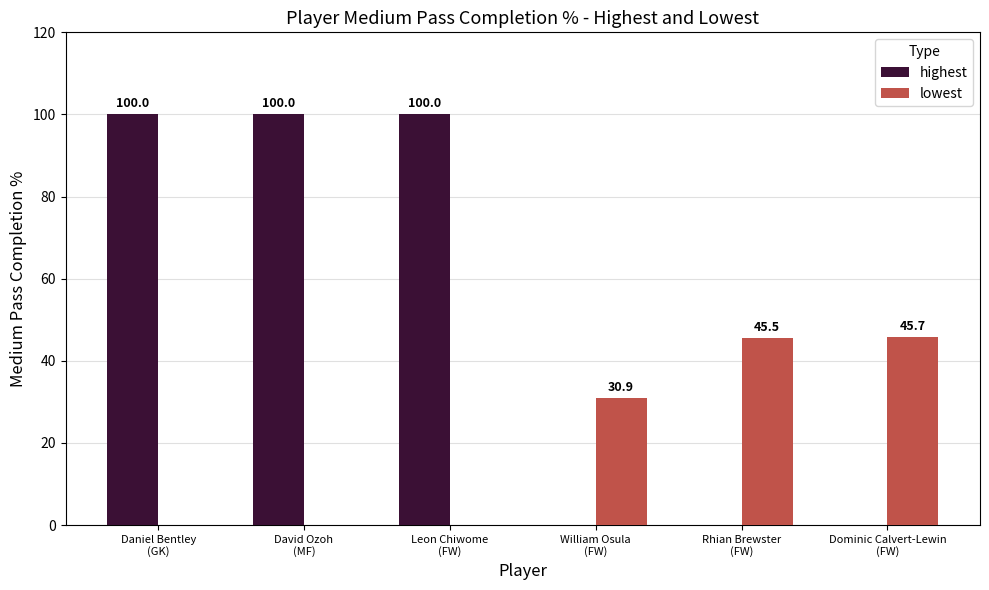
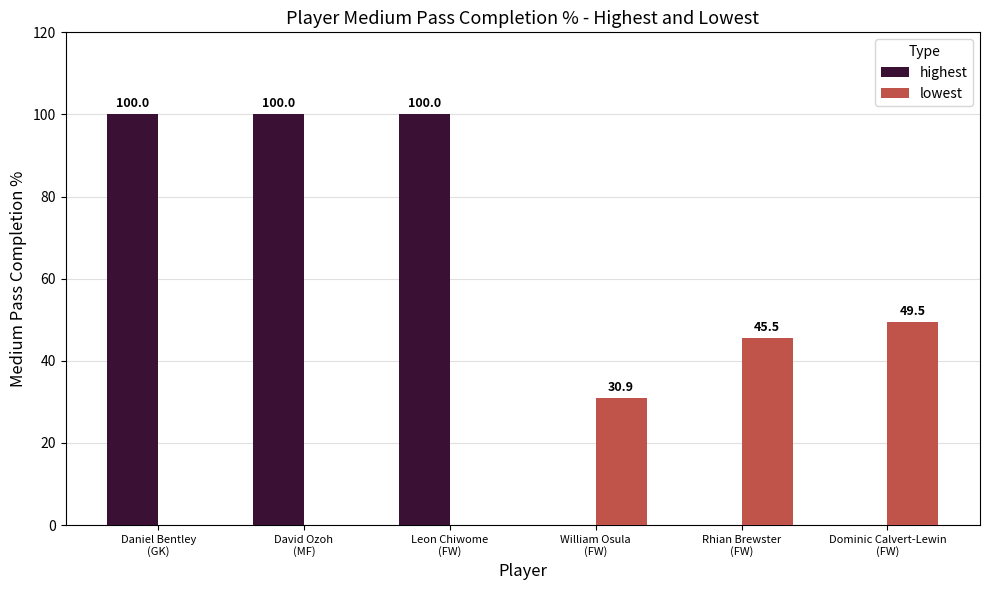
lowest, Dominic Calvert-Lewin (FW): 45.7 -> 49.5
